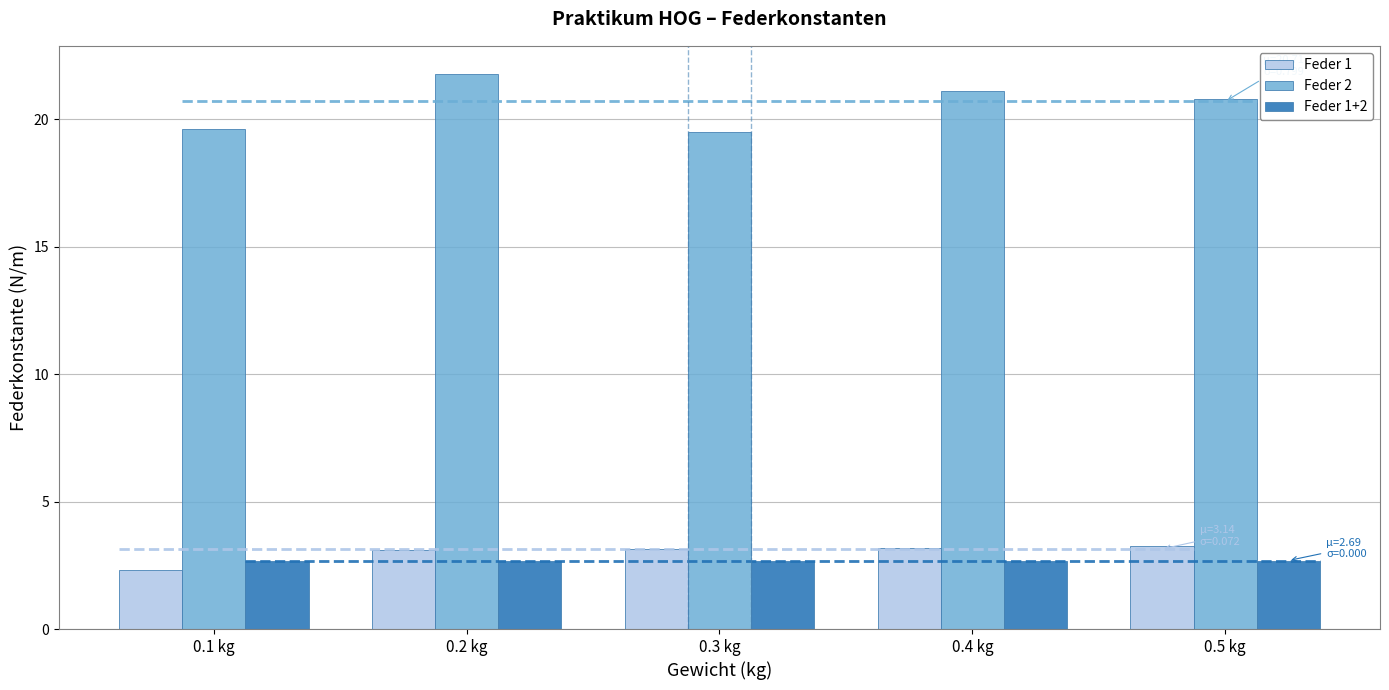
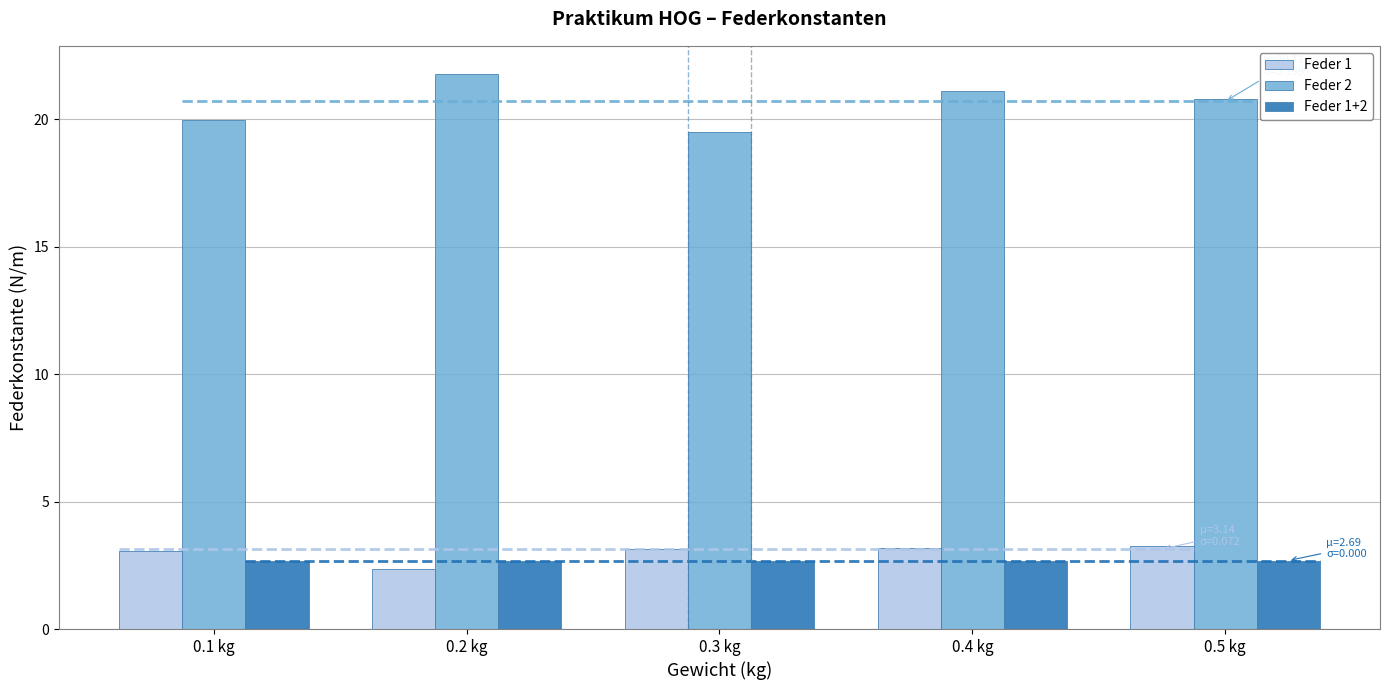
Feder 1, 0.1 kg: 2.3 -> 3.1
Feder 2, 0.1 kg: 19.6 -> 20.0
Feder 1, 0.2 kg: 3.1 -> 2.4
